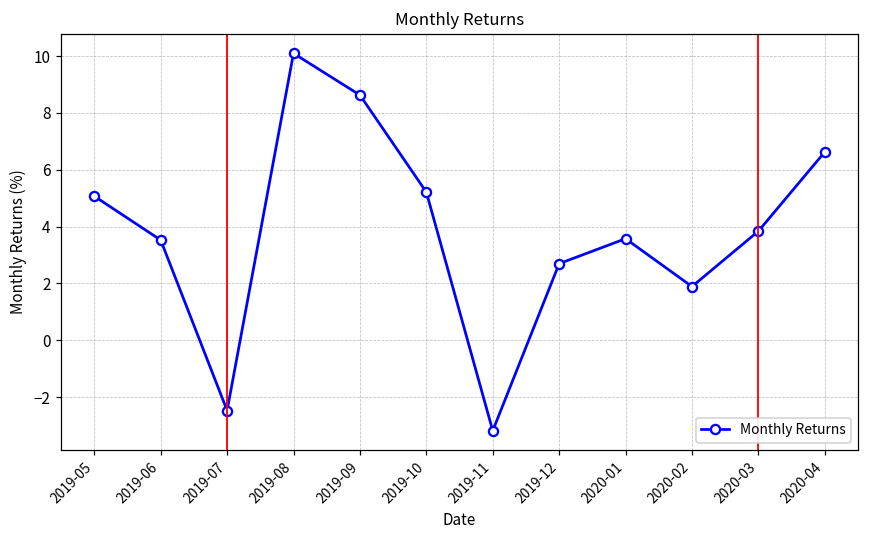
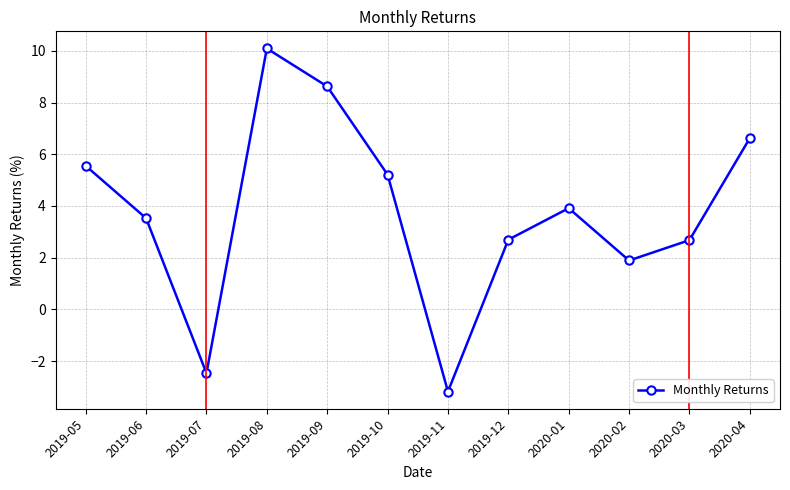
2019-05: 5.1 -> 5.6
2020-01: 3.6 -> 3.9
2020-03: 3.8 -> 2.7
